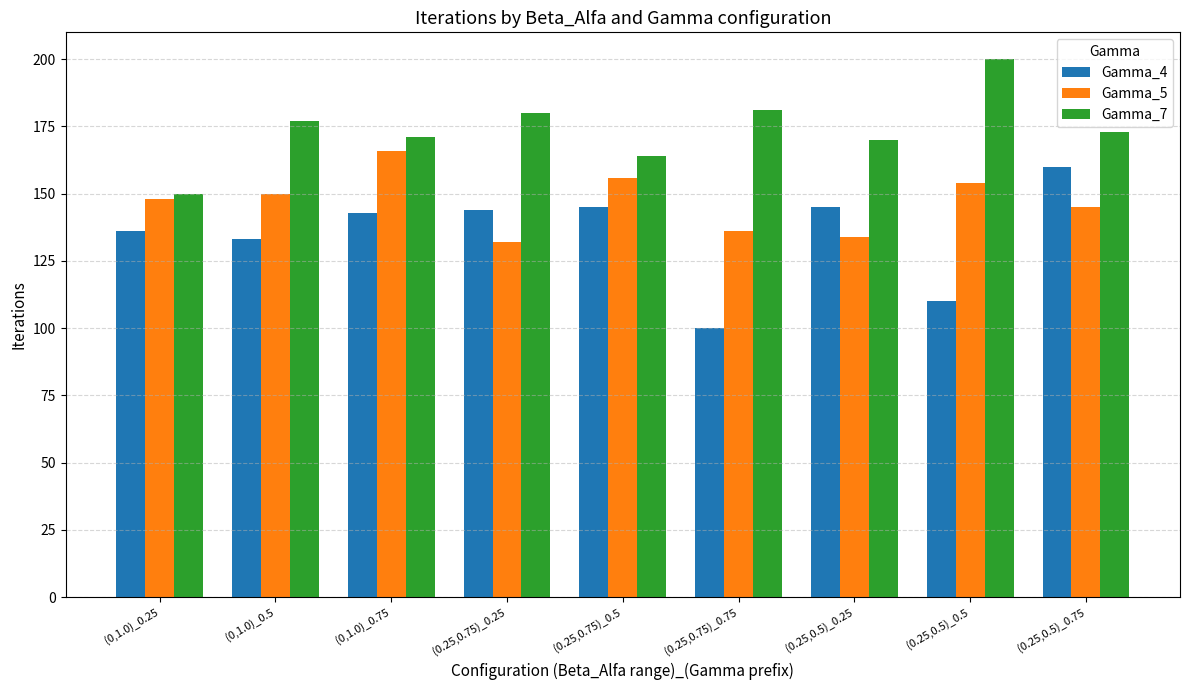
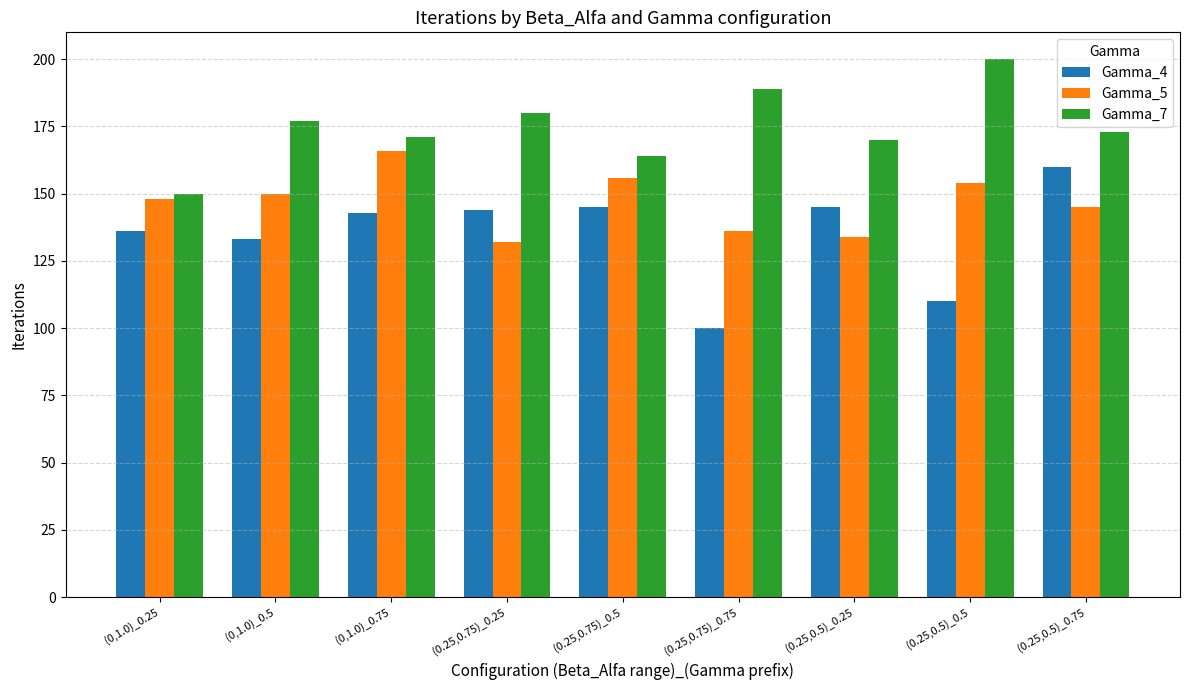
Gamma_7, (0.25,0.75)_0.75: 181 -> 189
